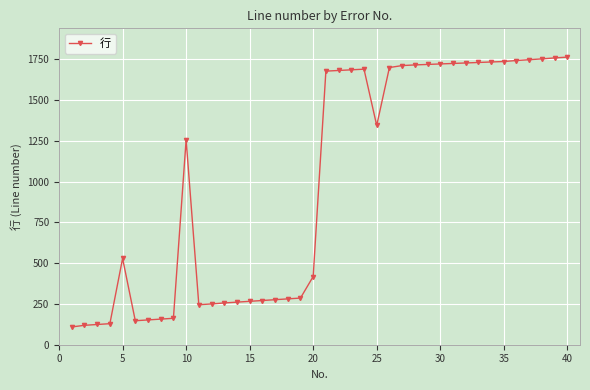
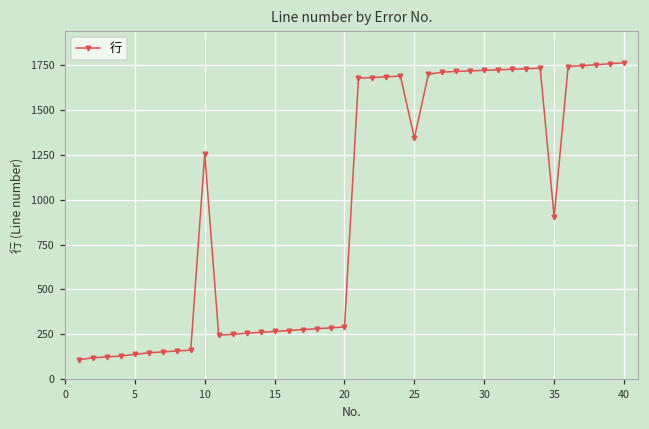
5: 530 -> 140
20: 420 -> 290
35: 1740 -> 900
